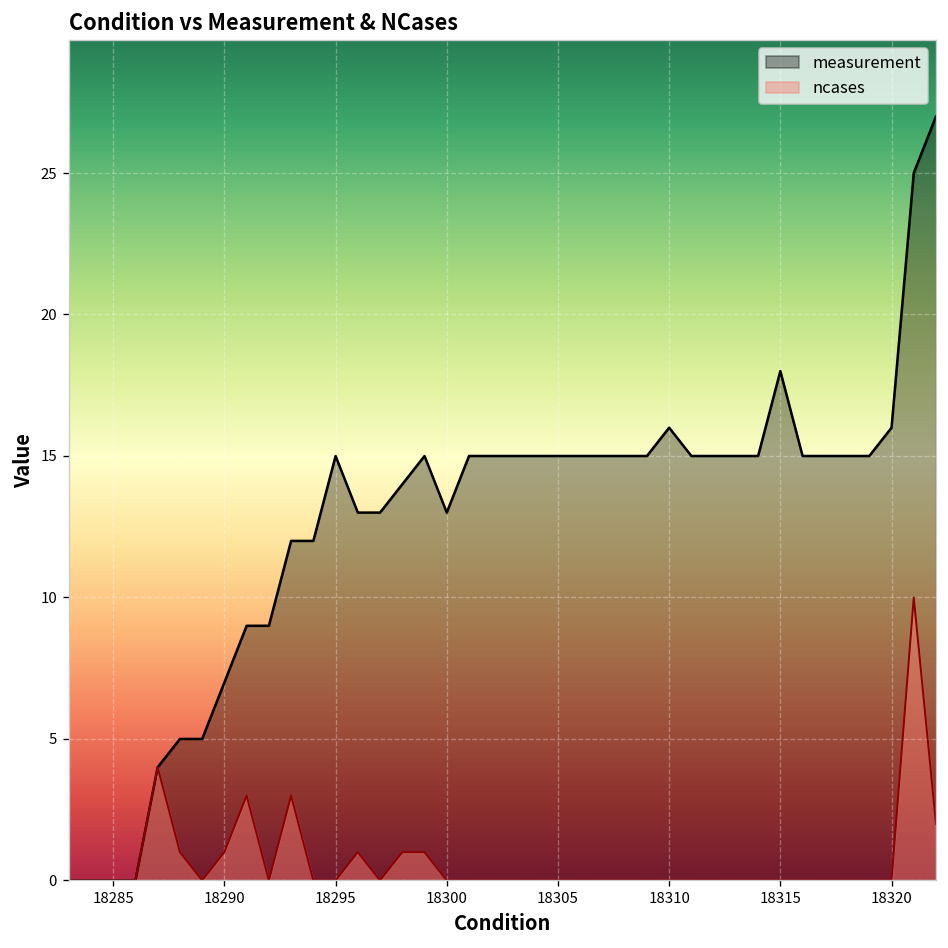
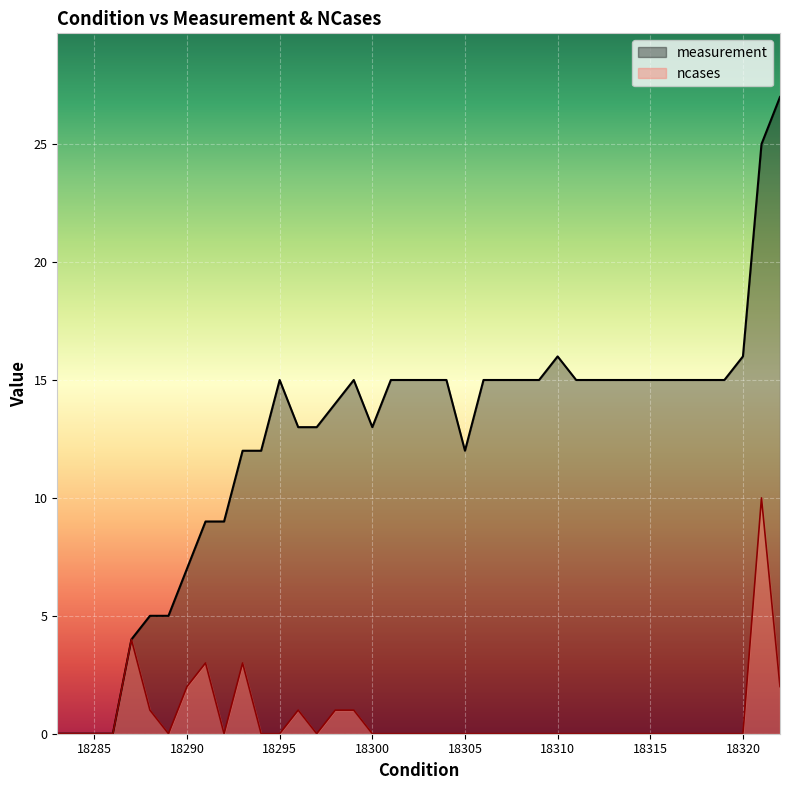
ncases, 18290: 1 -> 2
measurement, 18305: 15 -> 12
measurement, 18315: 18 -> 15
